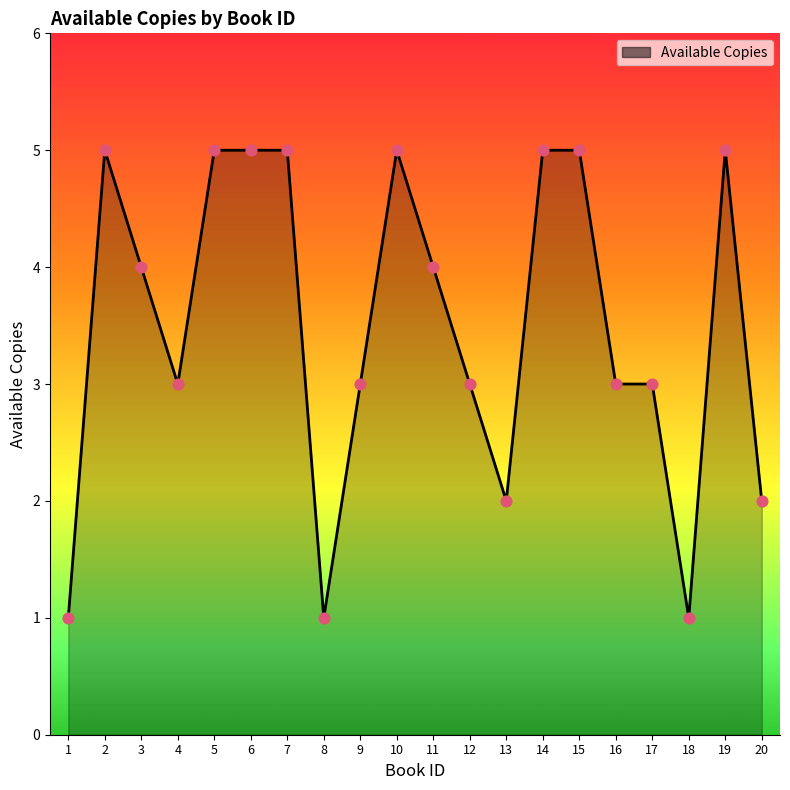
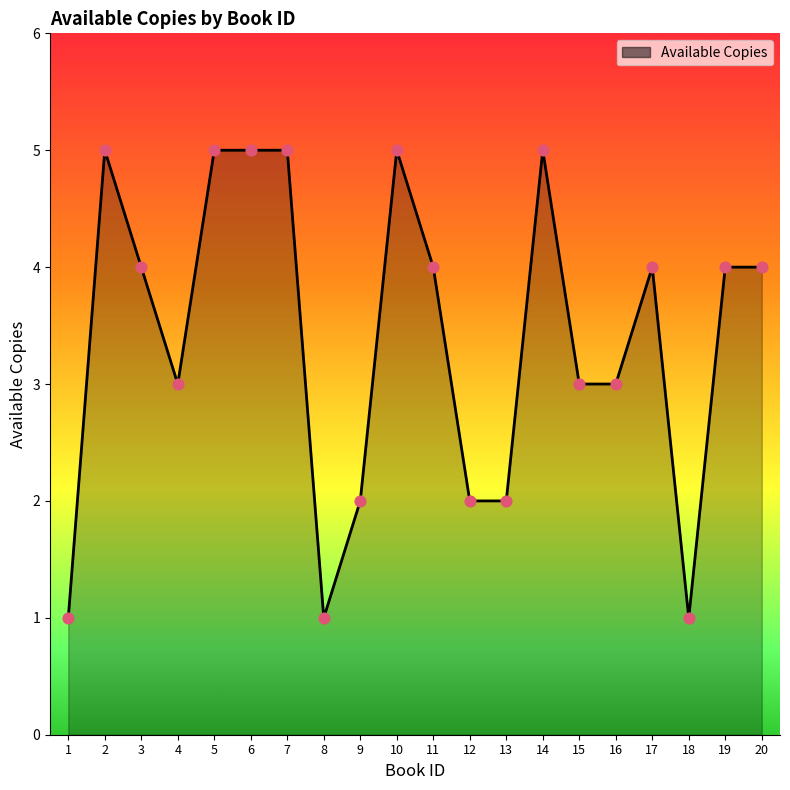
9: 3 -> 2
12: 3 -> 2
15: 5 -> 3
17: 3 -> 4
19: 5 -> 4
20: 2 -> 4
